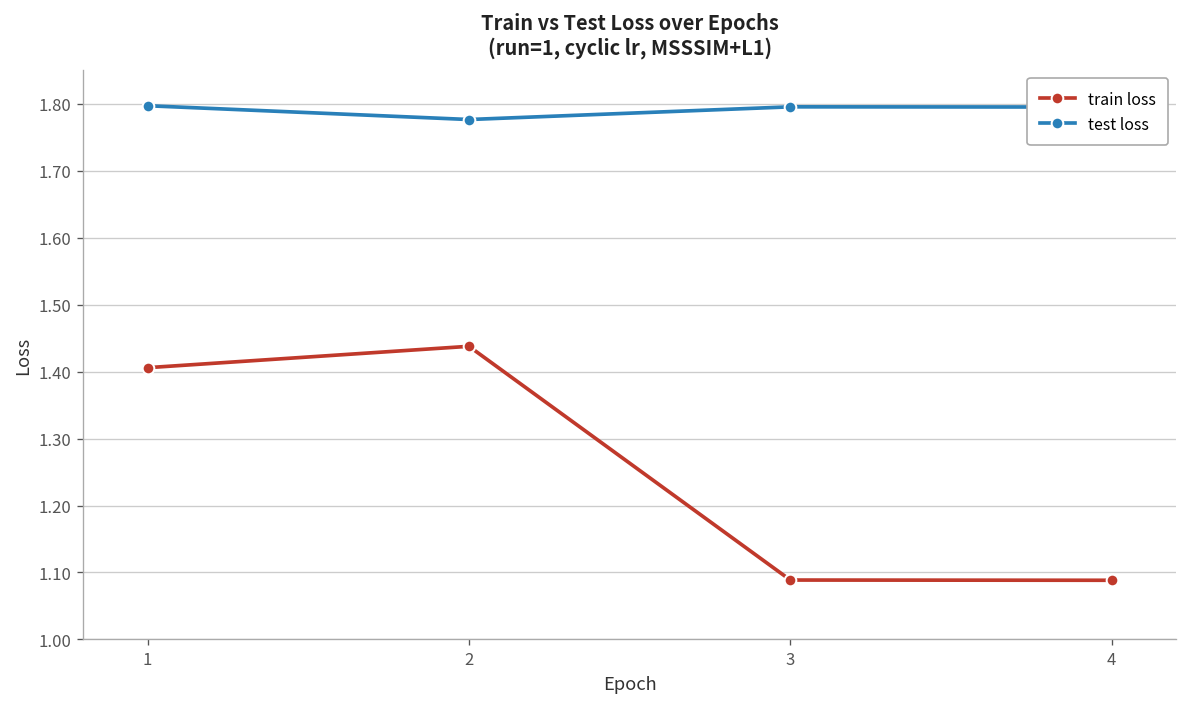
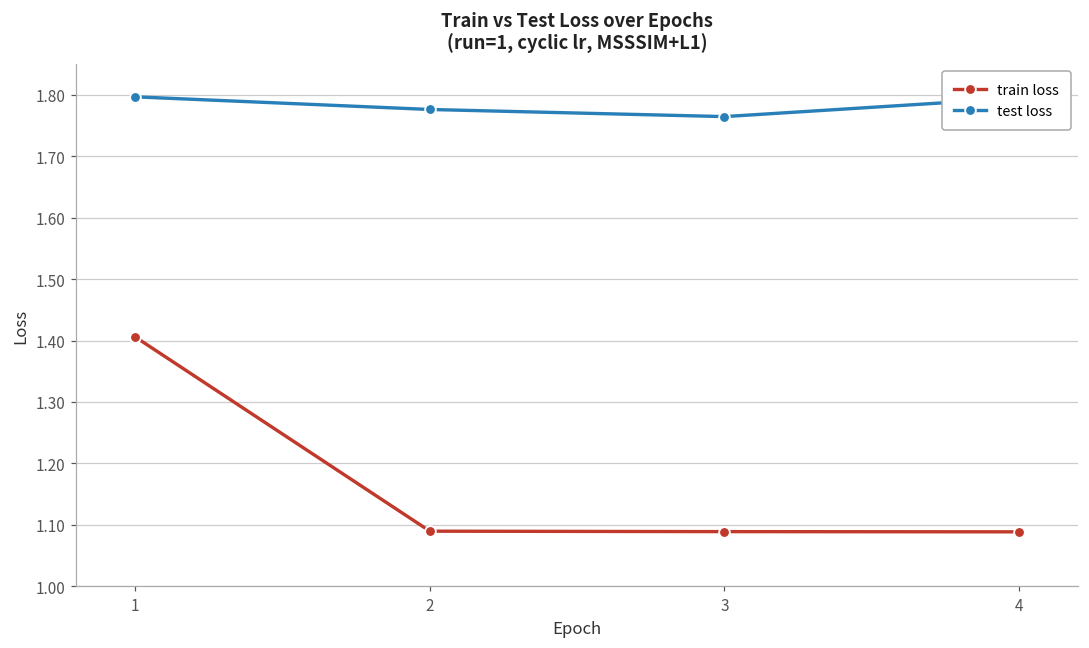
train loss, 2: 1.44 -> 1.09
test loss, 3: 1.80 -> 1.76
